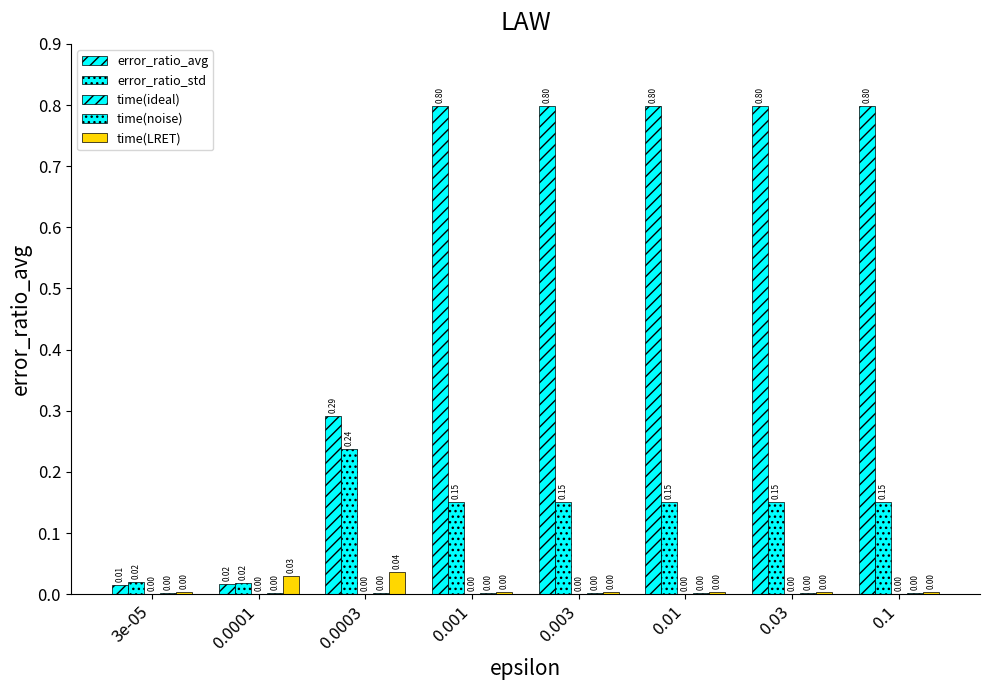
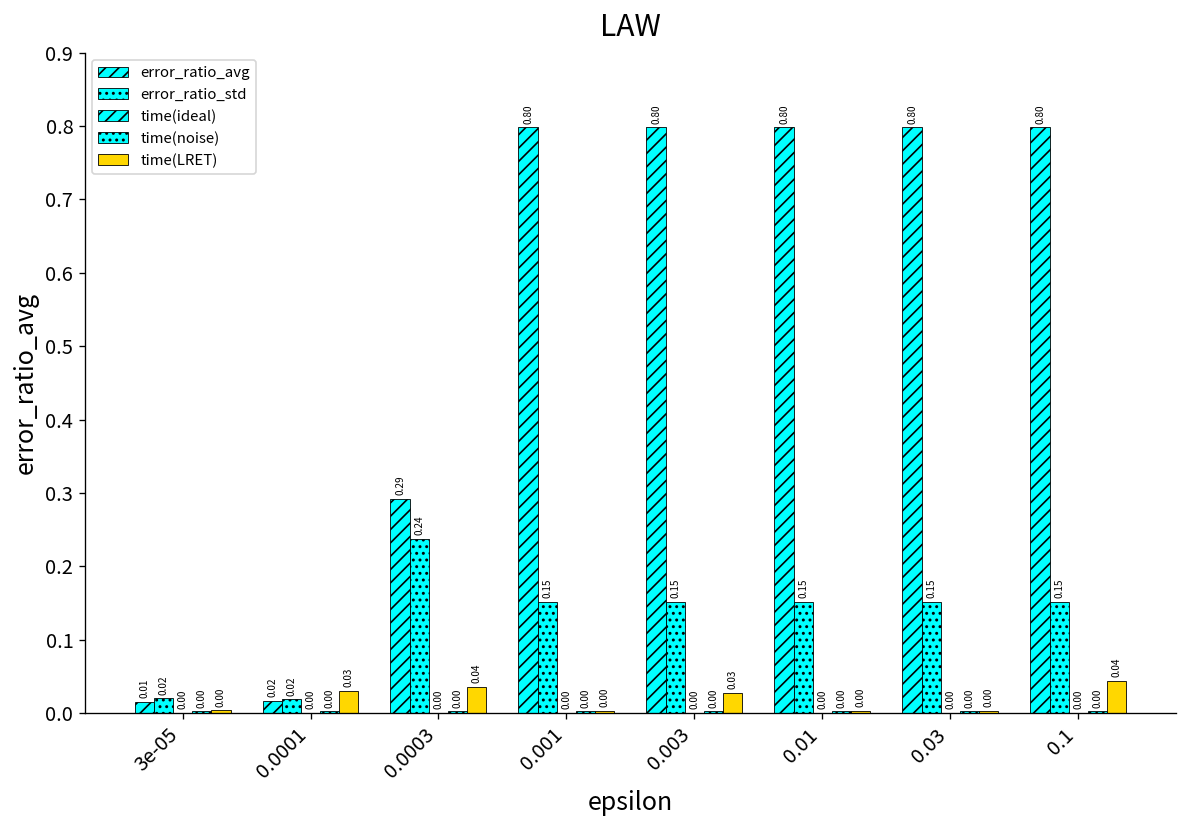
time(LRET), 0.003: 0.00 -> 0.03
time(LRET), 0.1: 0.00 -> 0.04
